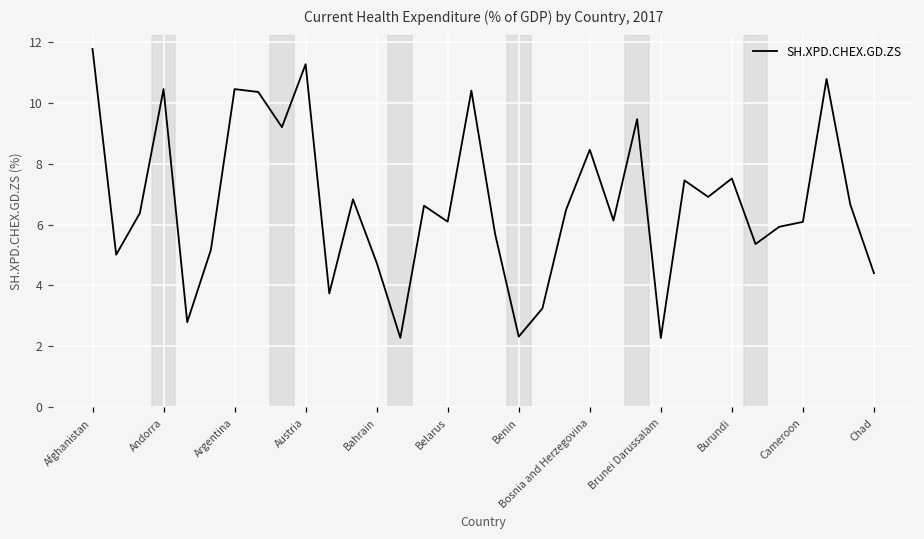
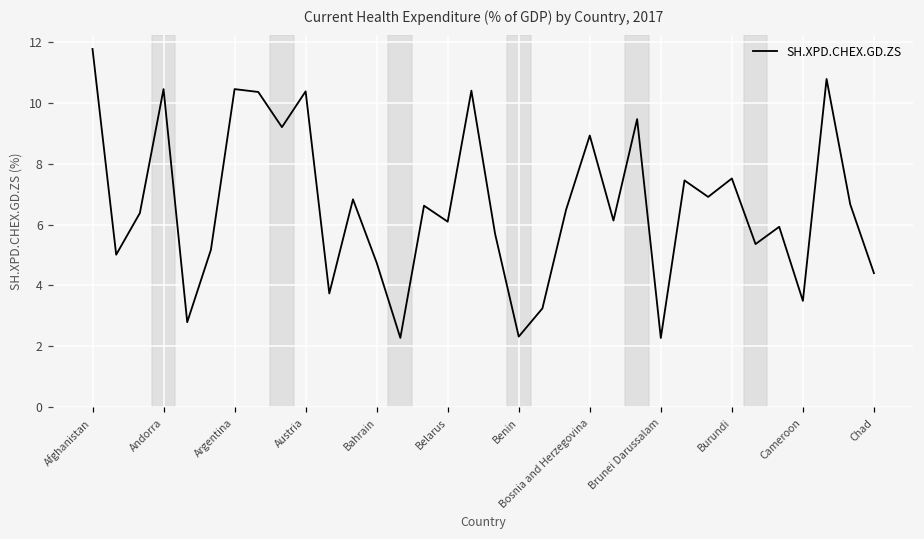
Austria: 11.3 -> 10.4
Bosnia and Herzegovina: 8.5 -> 8.9
Cameroon: 6.1 -> 3.5
